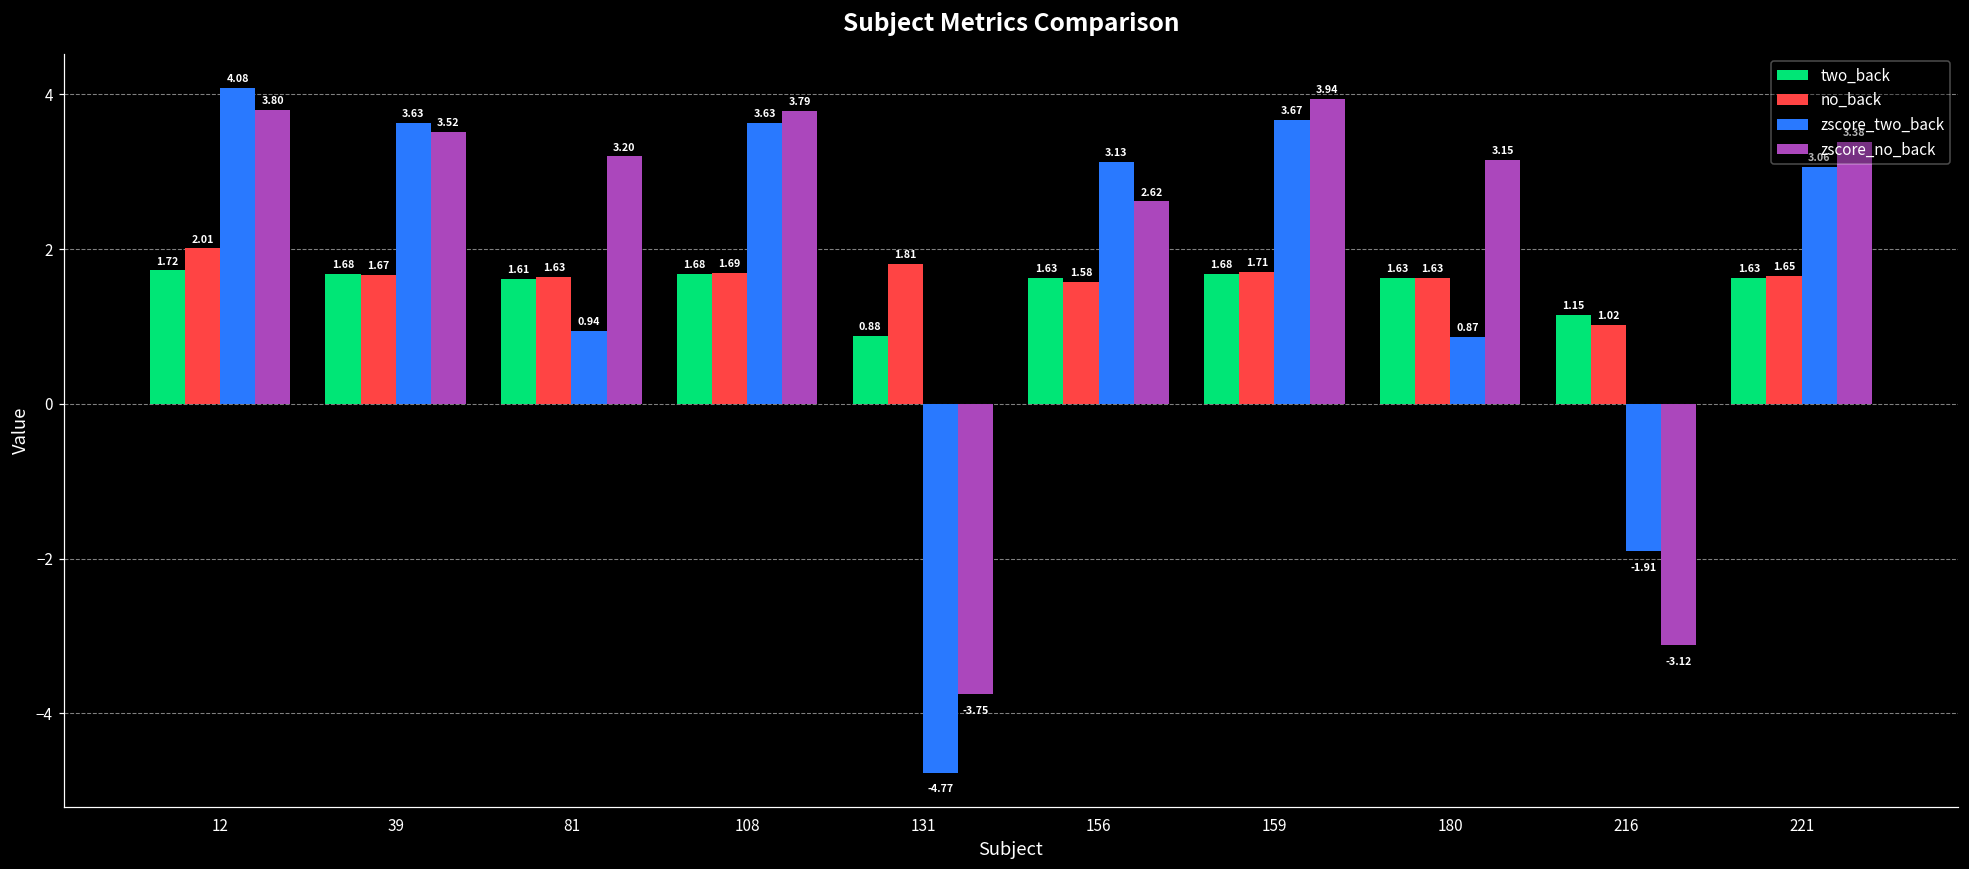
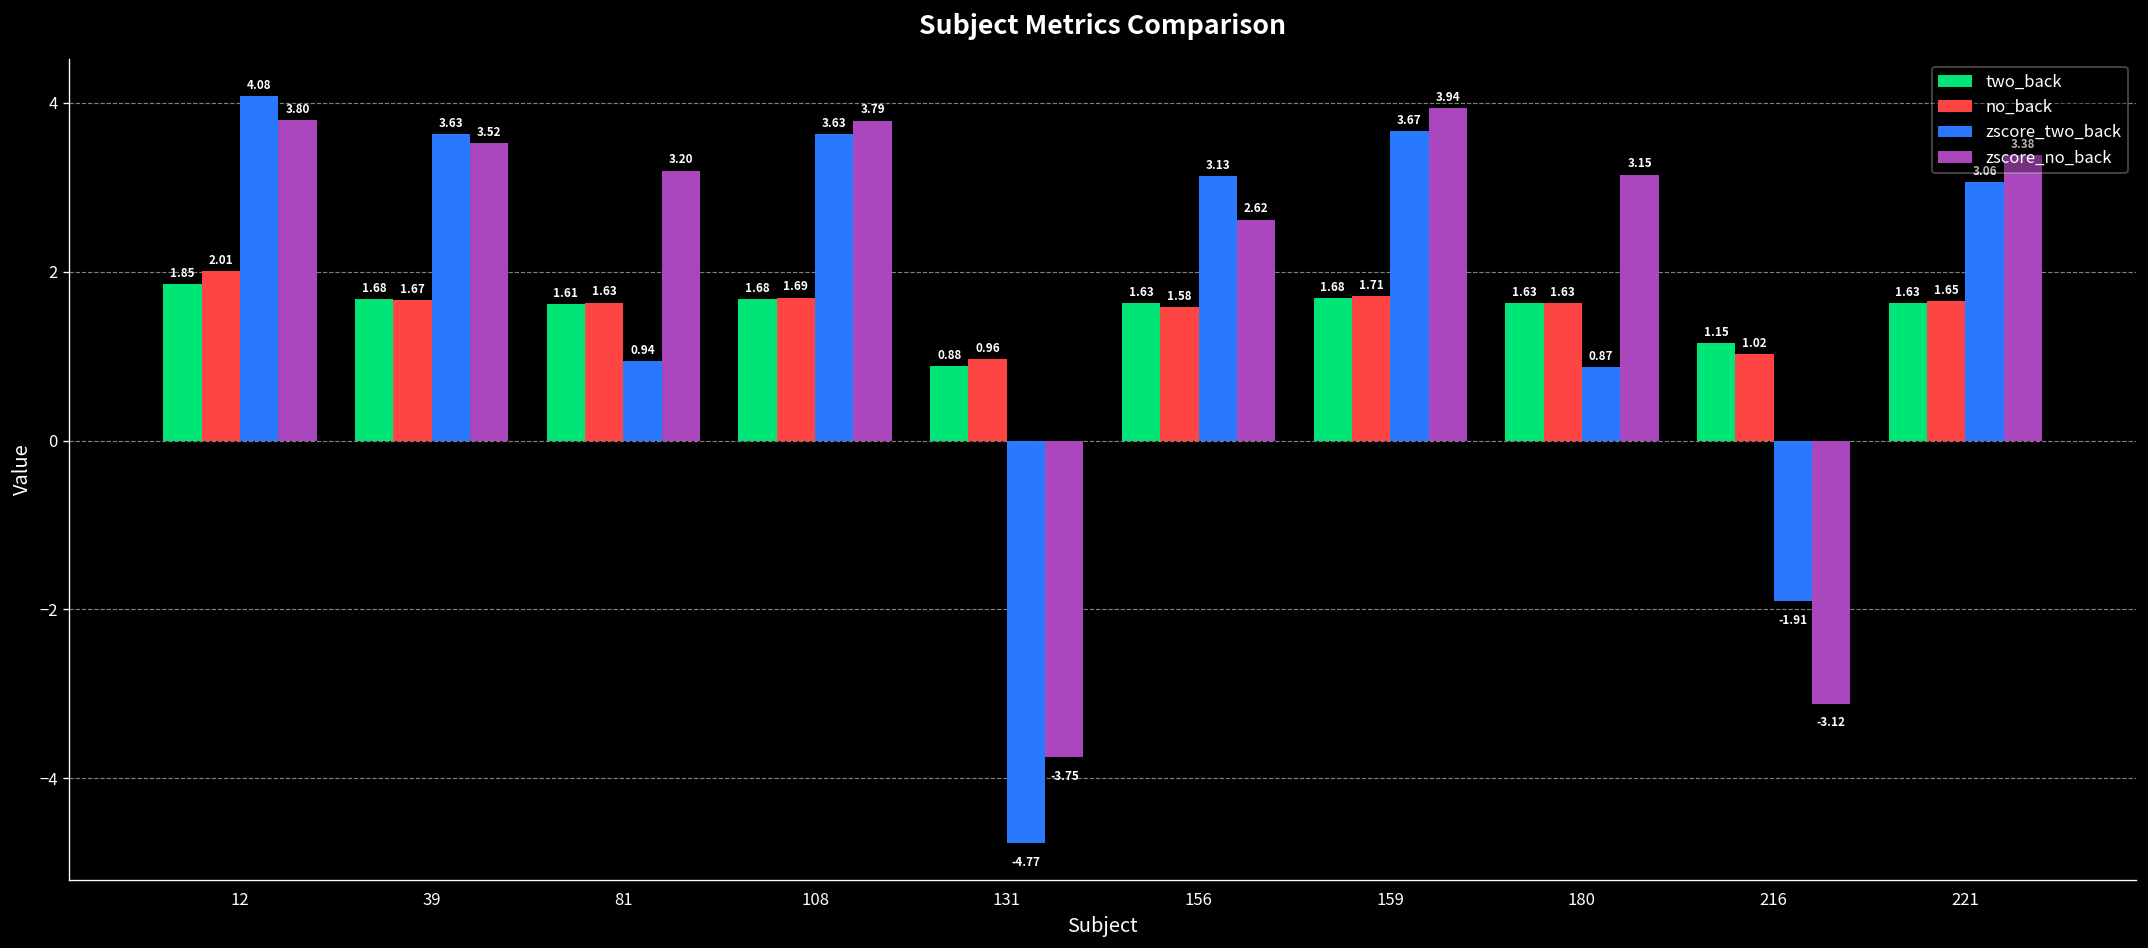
two_back, 12: 1.72 -> 1.85
no_back, 131: 1.81 -> 0.96
